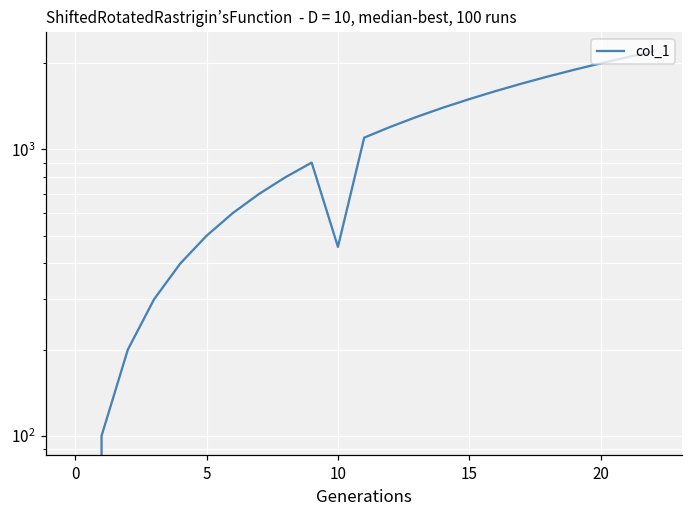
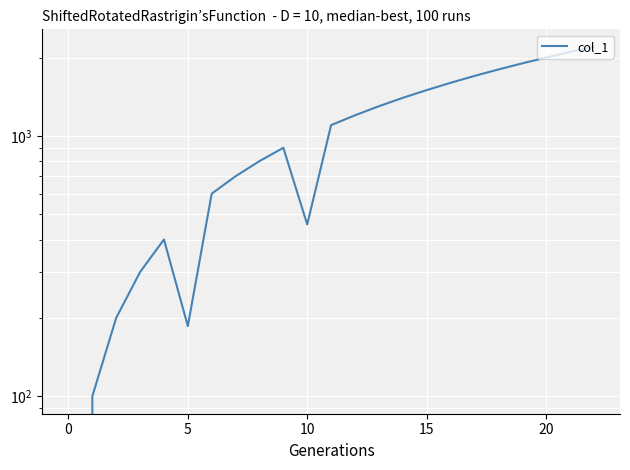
5: 500 -> 190
